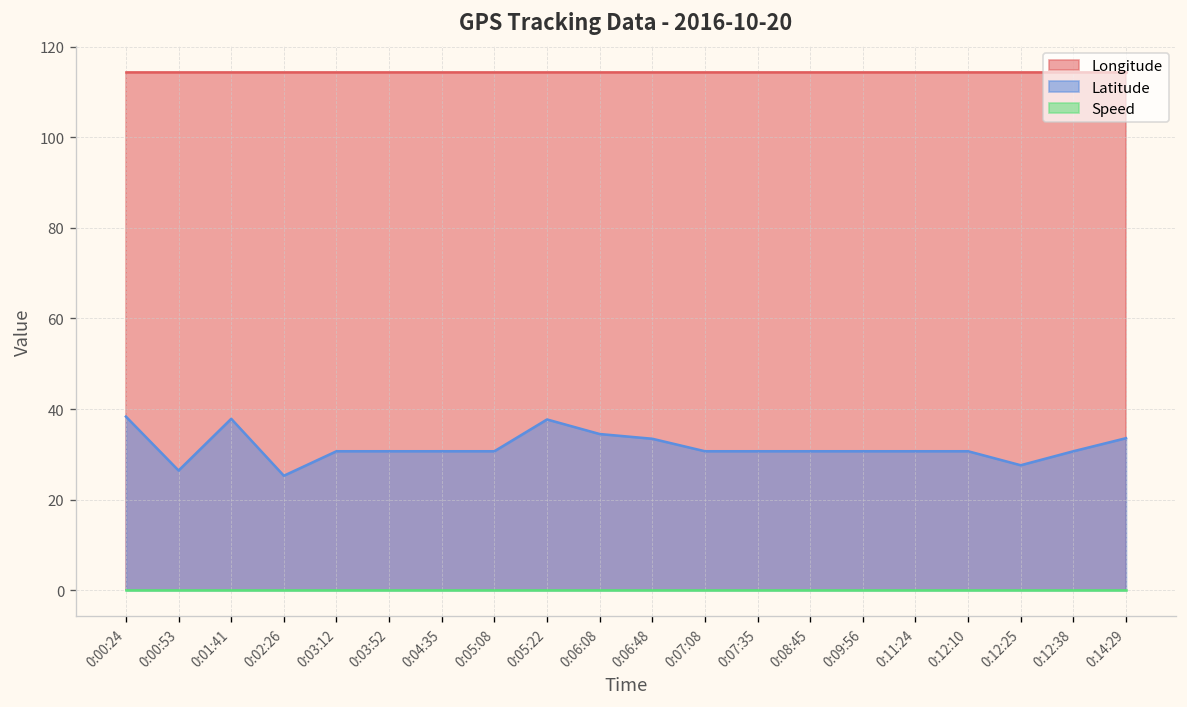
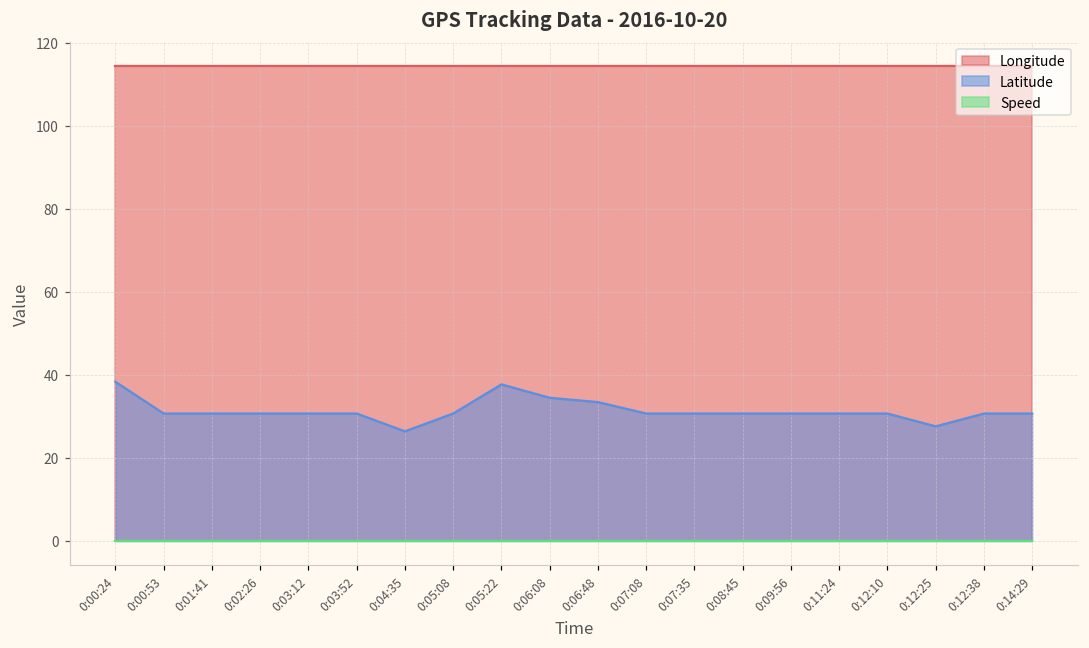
Latitude, 0:00:53: 26 -> 31
Latitude, 0:01:41: 38 -> 31
Latitude, 0:02:26: 25 -> 31
Latitude, 0:04:35: 31 -> 26
Latitude, 0:14:29: 34 -> 31
